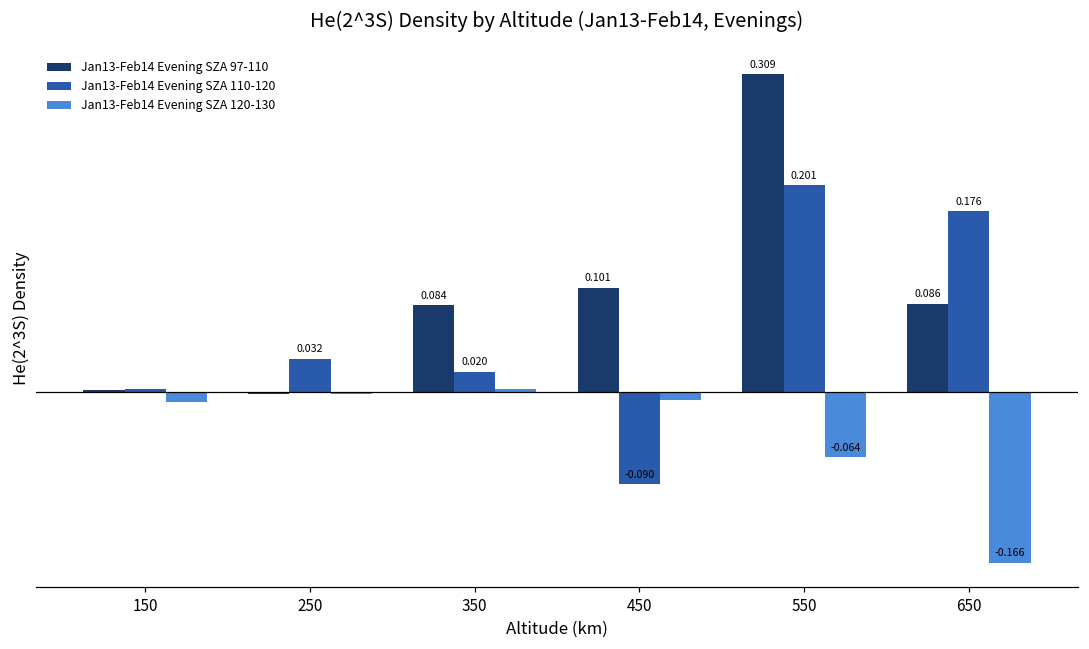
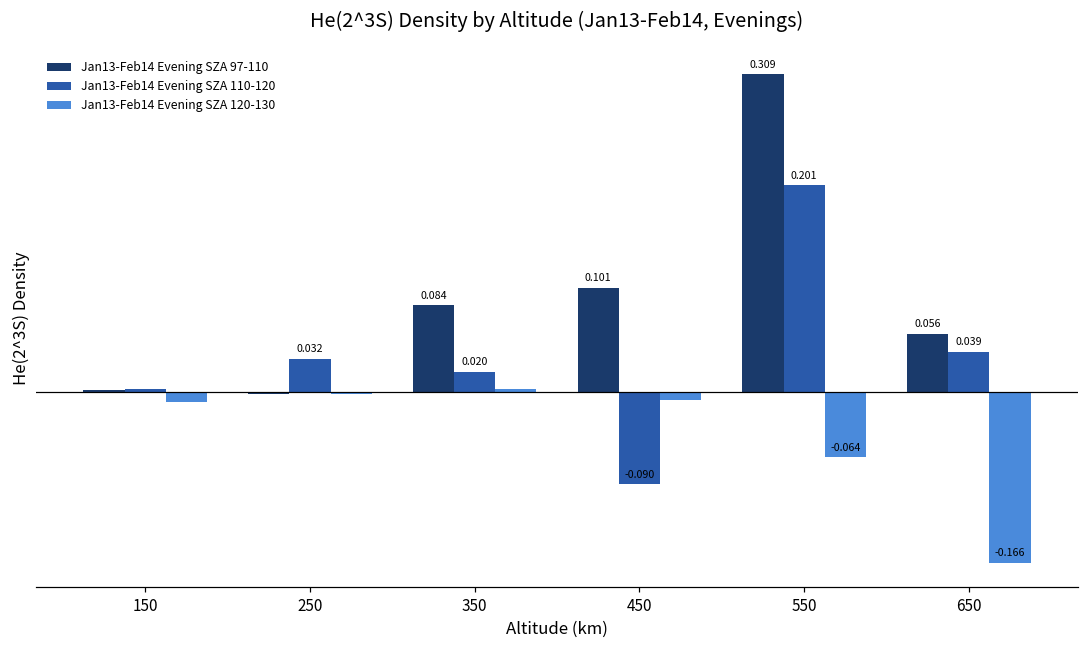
Jan13-Feb14 Evening SZA 97-110, 650: 0.086 -> 0.056
Jan13-Feb14 Evening SZA 110-120, 650: 0.176 -> 0.039
